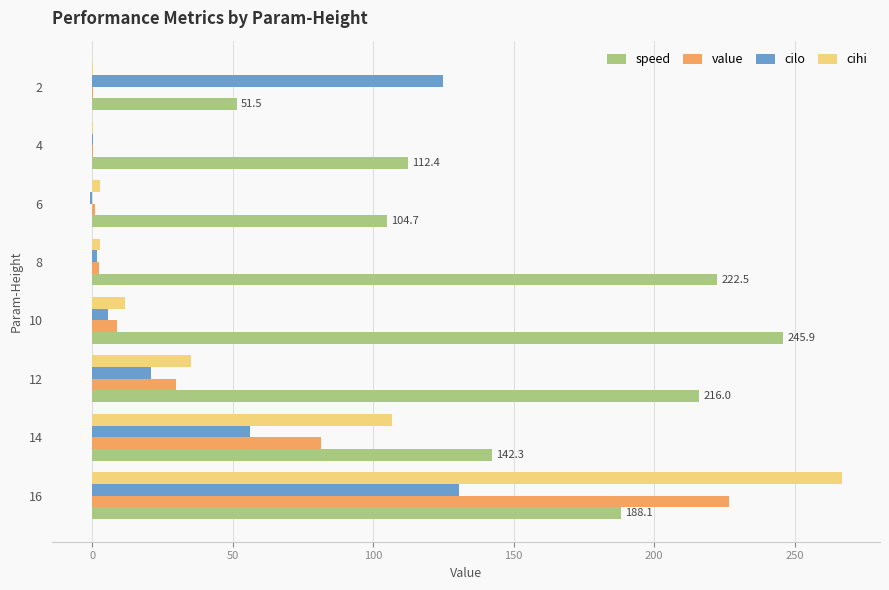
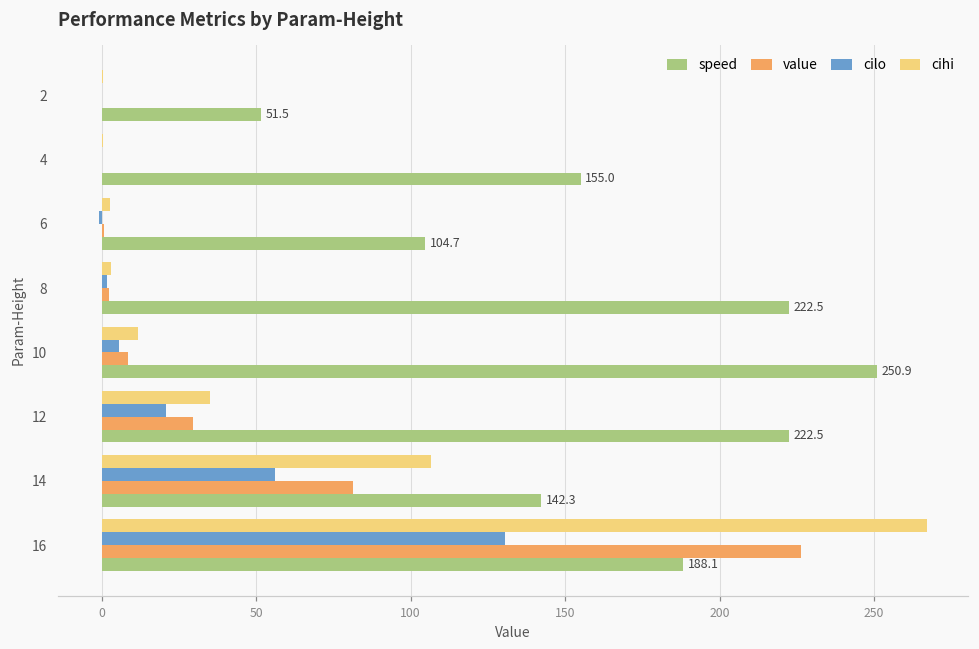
cilo, 2: 125 -> 0
speed, 4: 112.4 -> 155.0
speed, 10: 245.9 -> 250.9
speed, 12: 216.0 -> 222.5
